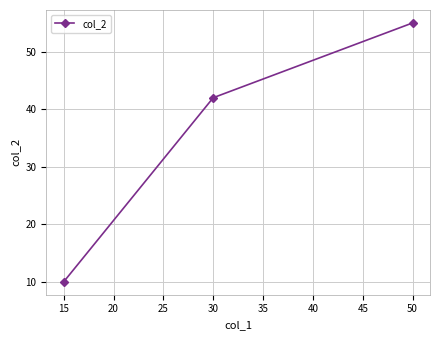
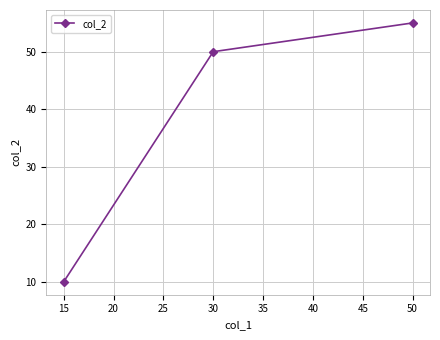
30: 42 -> 50
